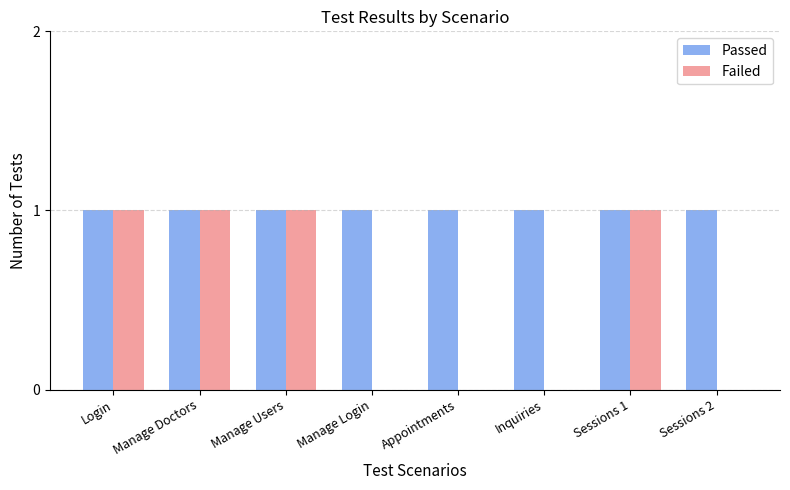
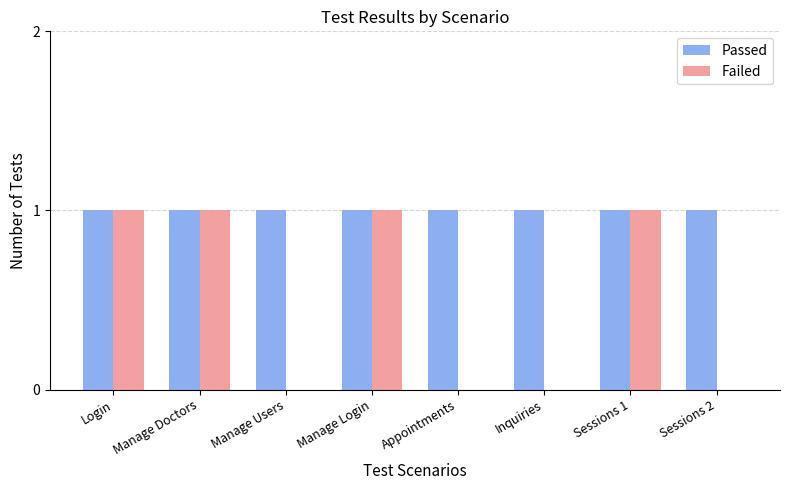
Failed, Manage Users: 1 -> 0
Failed, Manage Login: 0 -> 1
